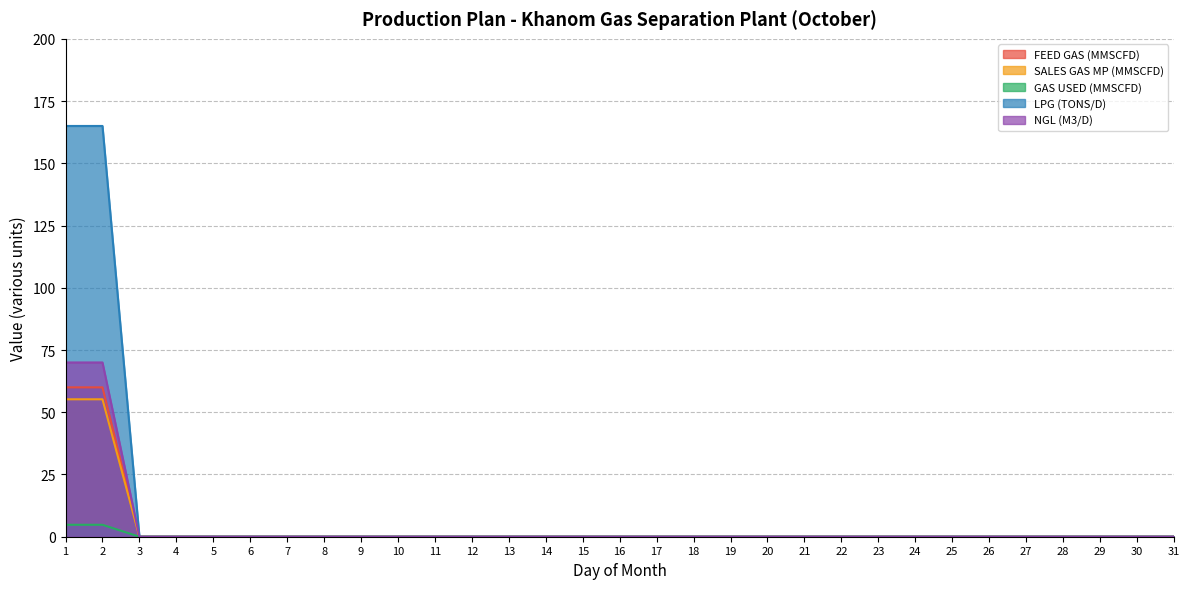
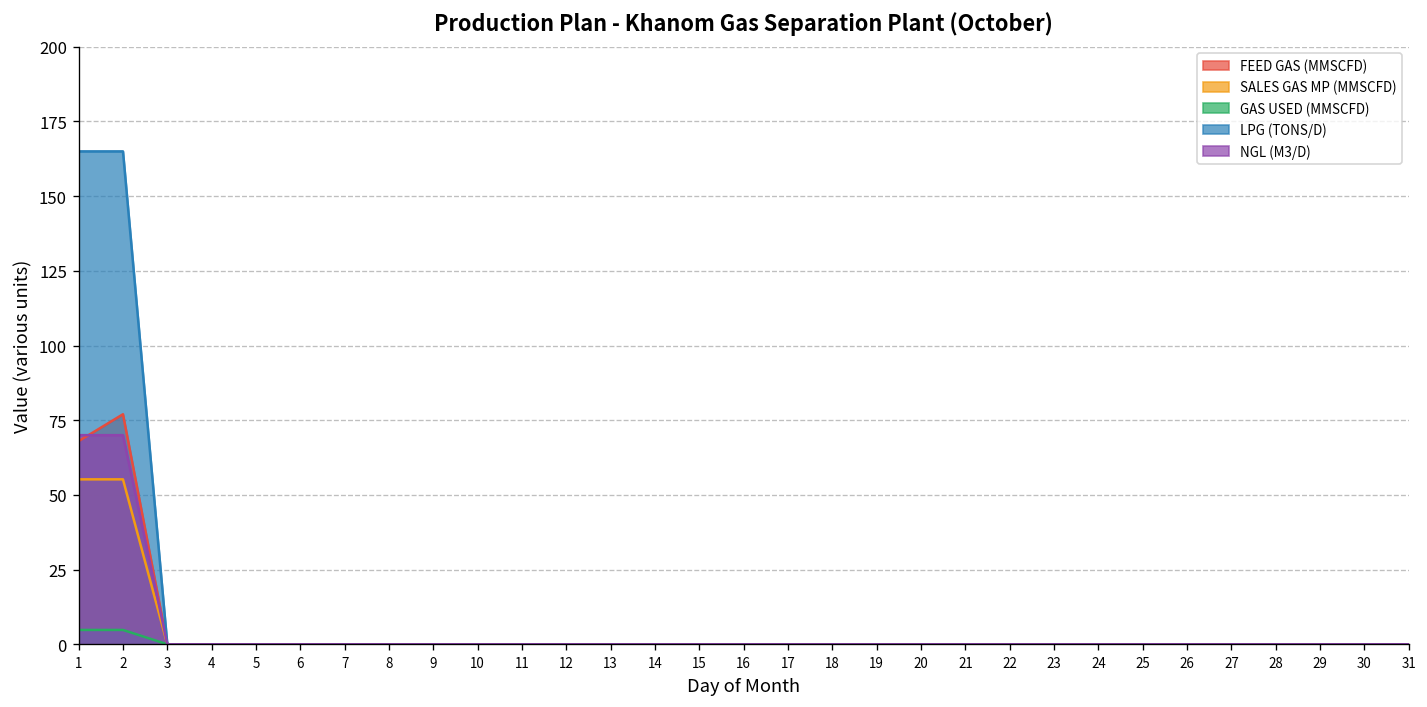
FEED GAS (MMSCFD), 1: 60 -> 68
FEED GAS (MMSCFD), 2: 60 -> 77
